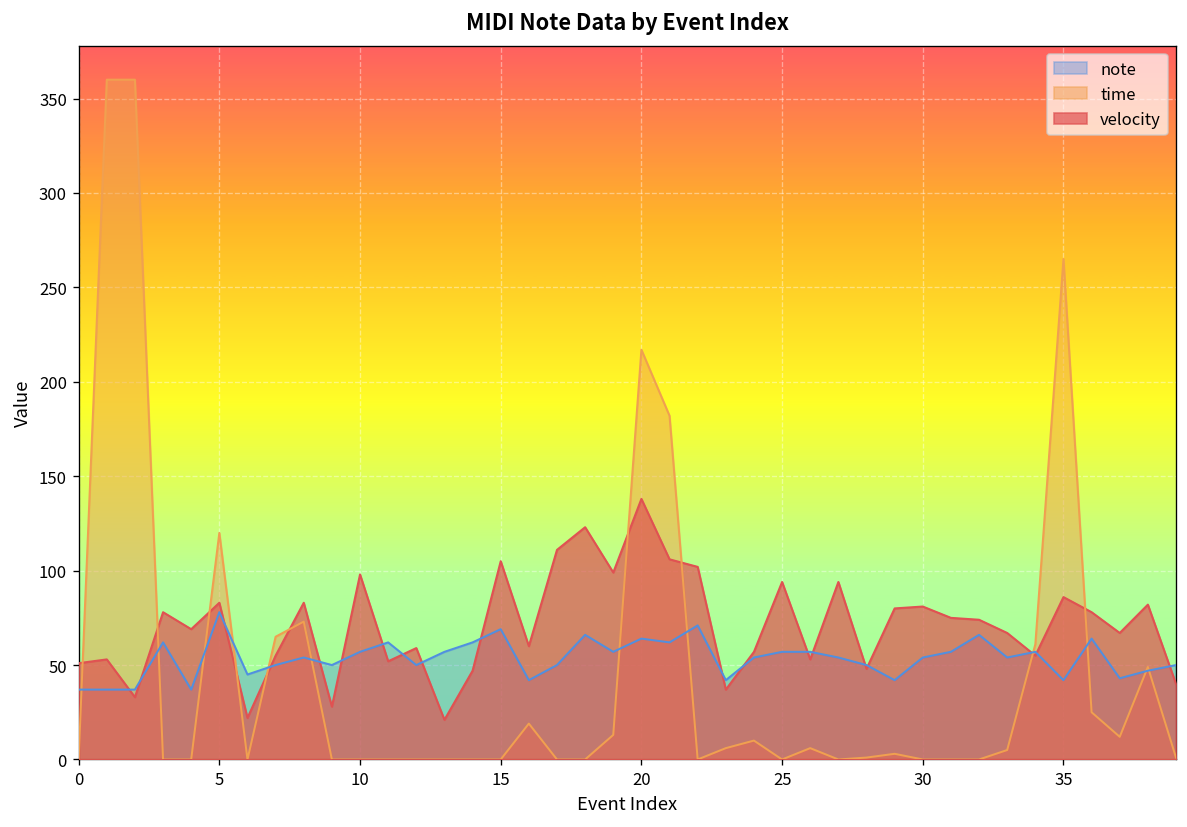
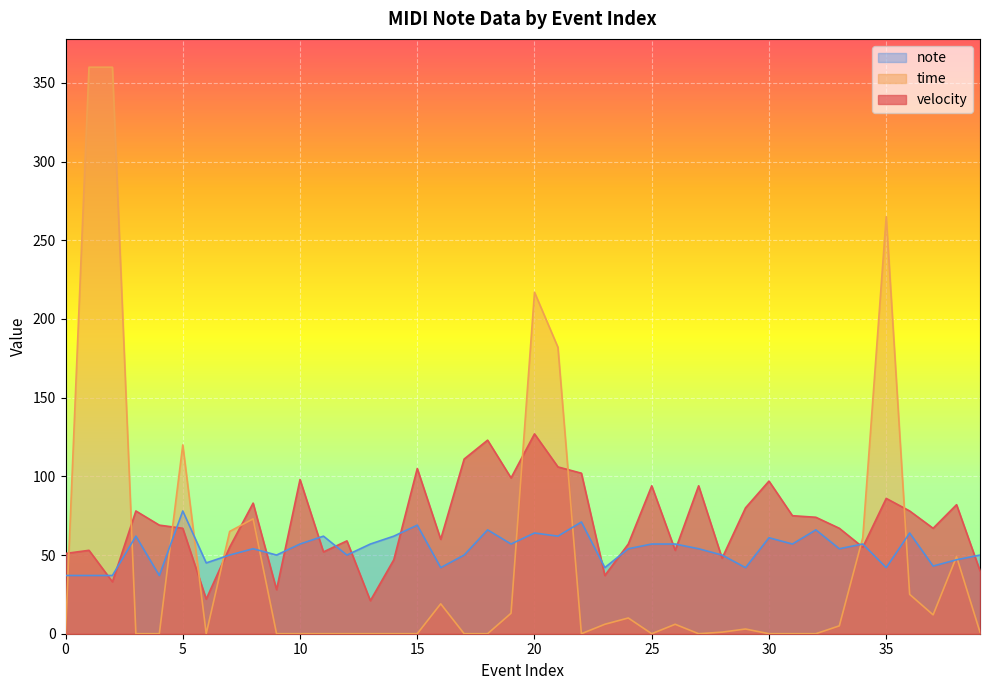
velocity, 5: 83 -> 67
velocity, 20: 138 -> 127
note, 30: 54 -> 61
velocity, 30: 81 -> 97
